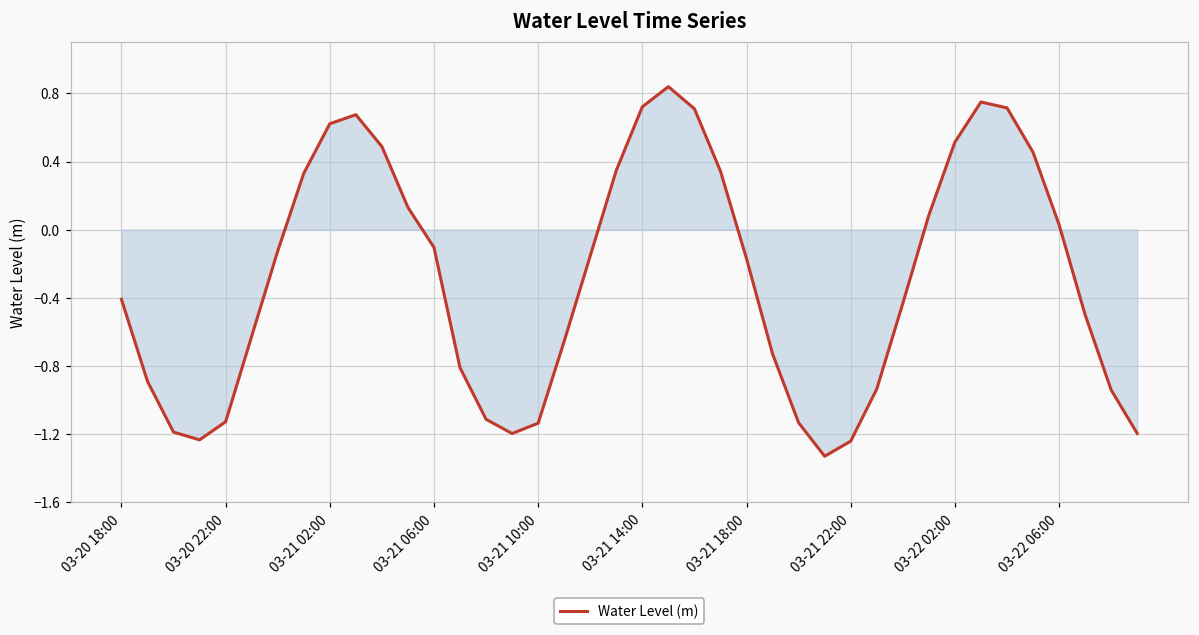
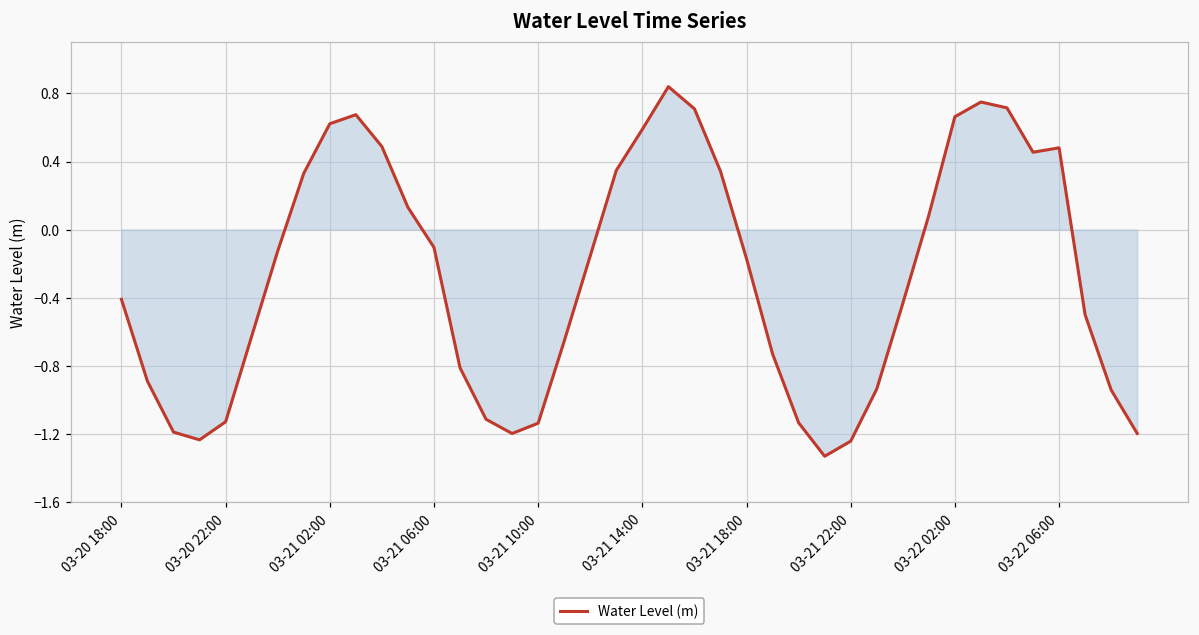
Water Level (m), 03-21 14:00: 0.72 -> 0.59
Water Level (m), 03-22 02:00: 0.51 -> 0.66
Water Level (m), 03-22 06:00: 0.03 -> 0.48
